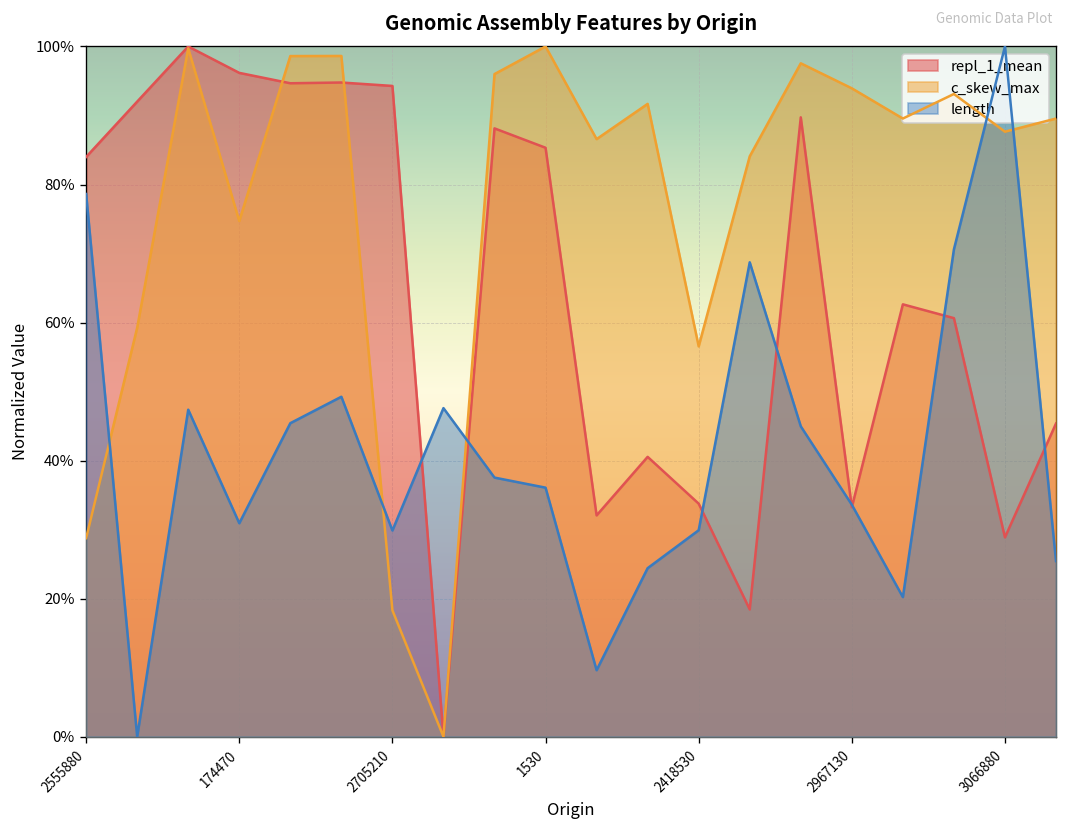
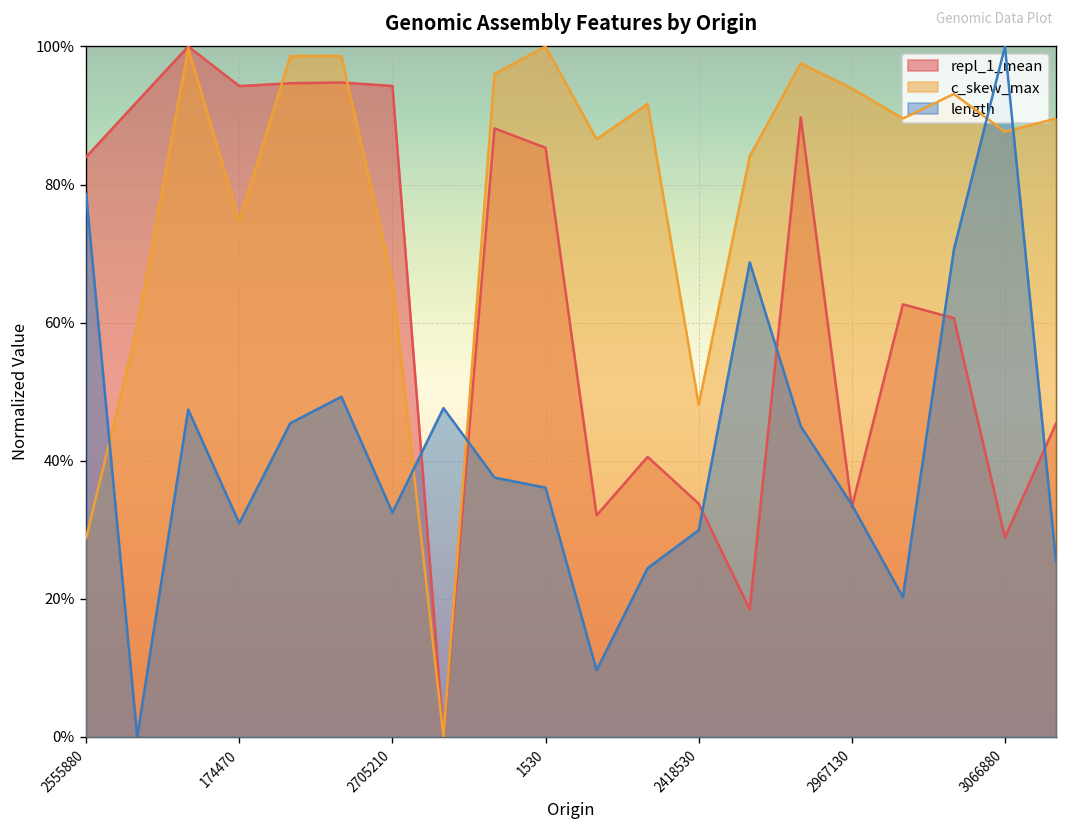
repl_1_mean, 174470: 96% -> 94%
c_skew_max, 2705210: 18% -> 66%
length, 2705210: 30% -> 32%
c_skew_max, 2418530: 57% -> 48%
